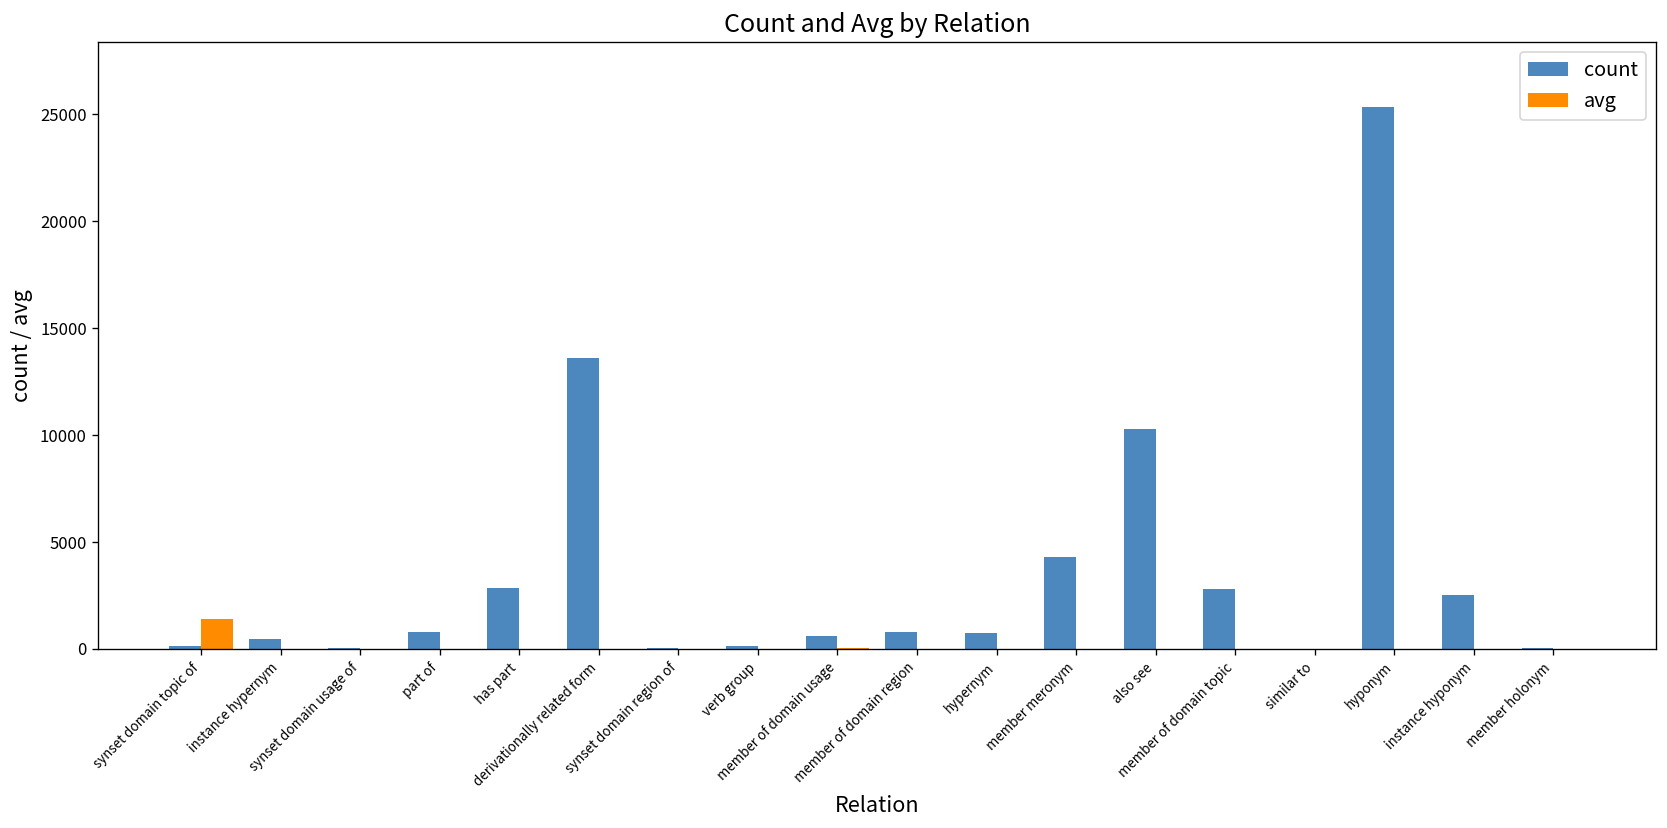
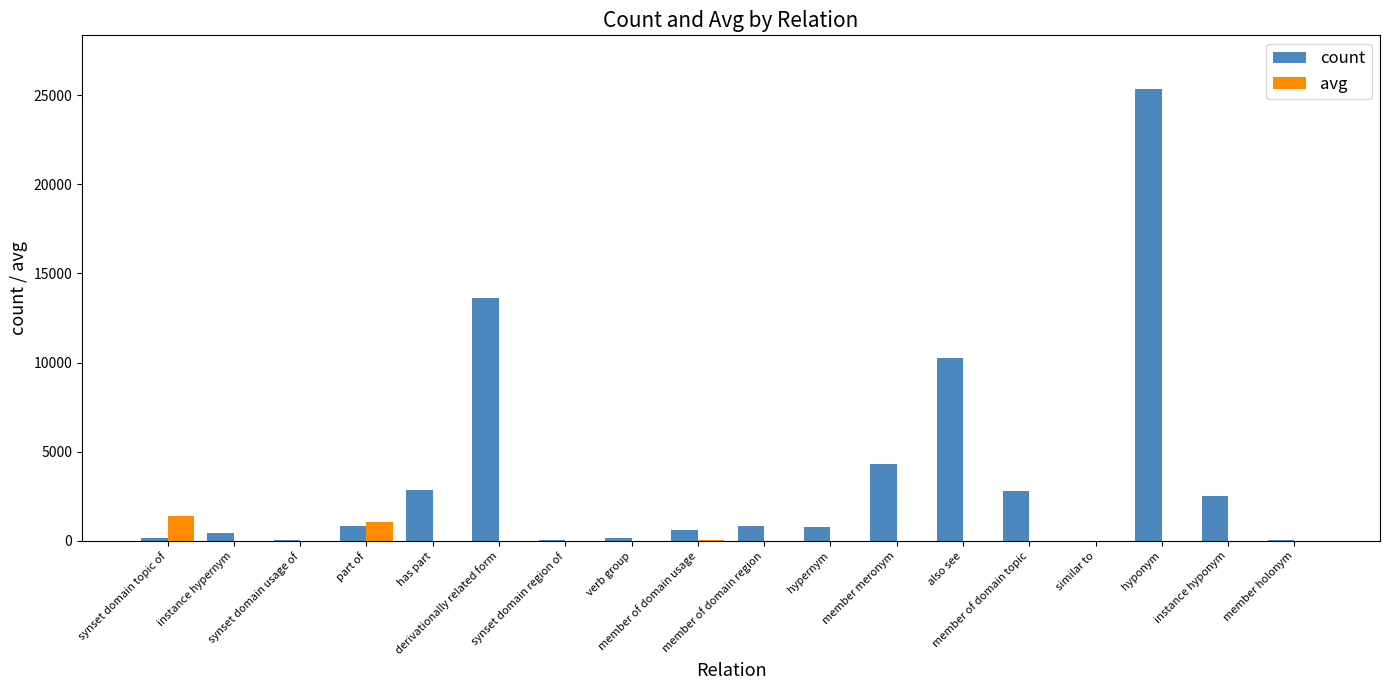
avg, part of: 0 -> 1000
